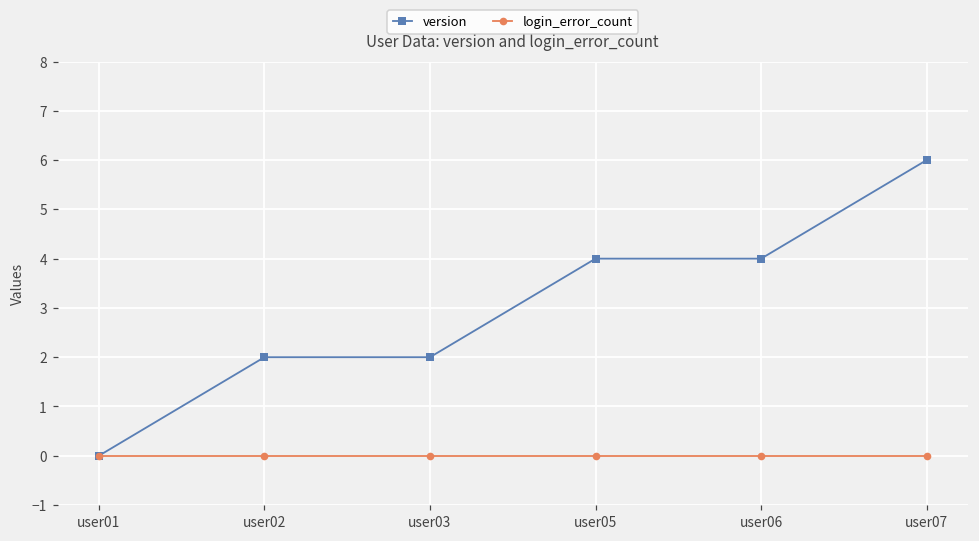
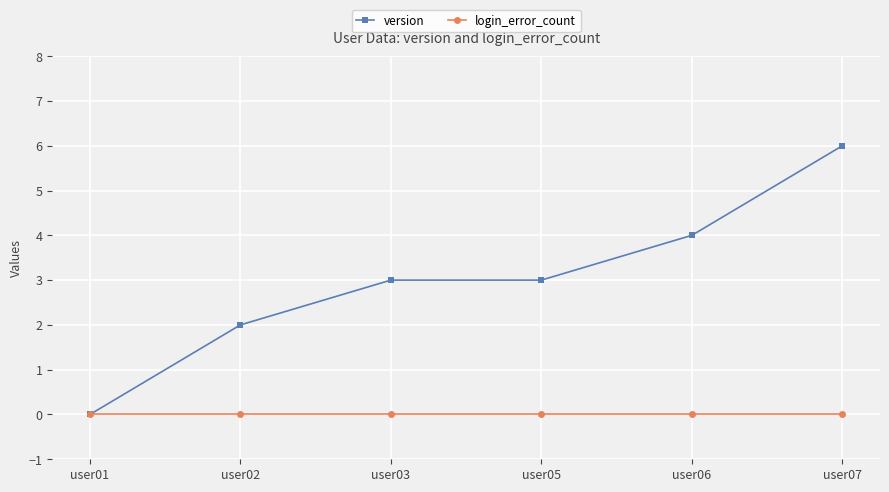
version, user03: 2 -> 3
version, user05: 4 -> 3
